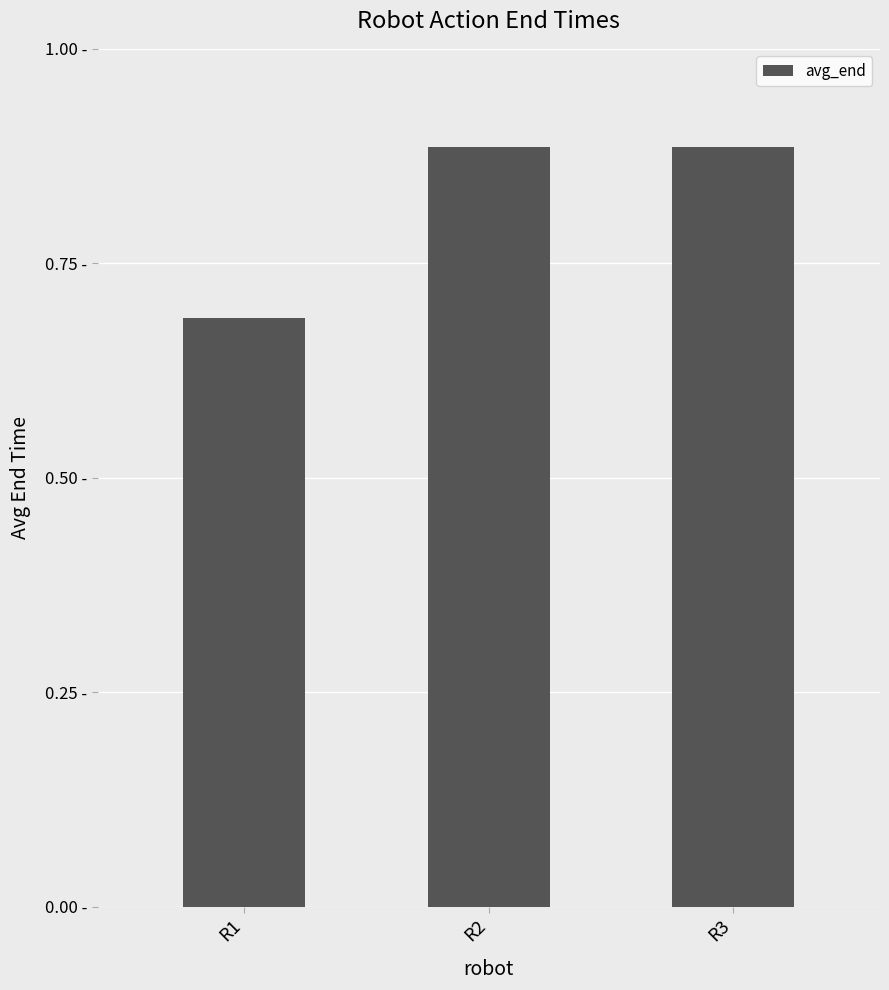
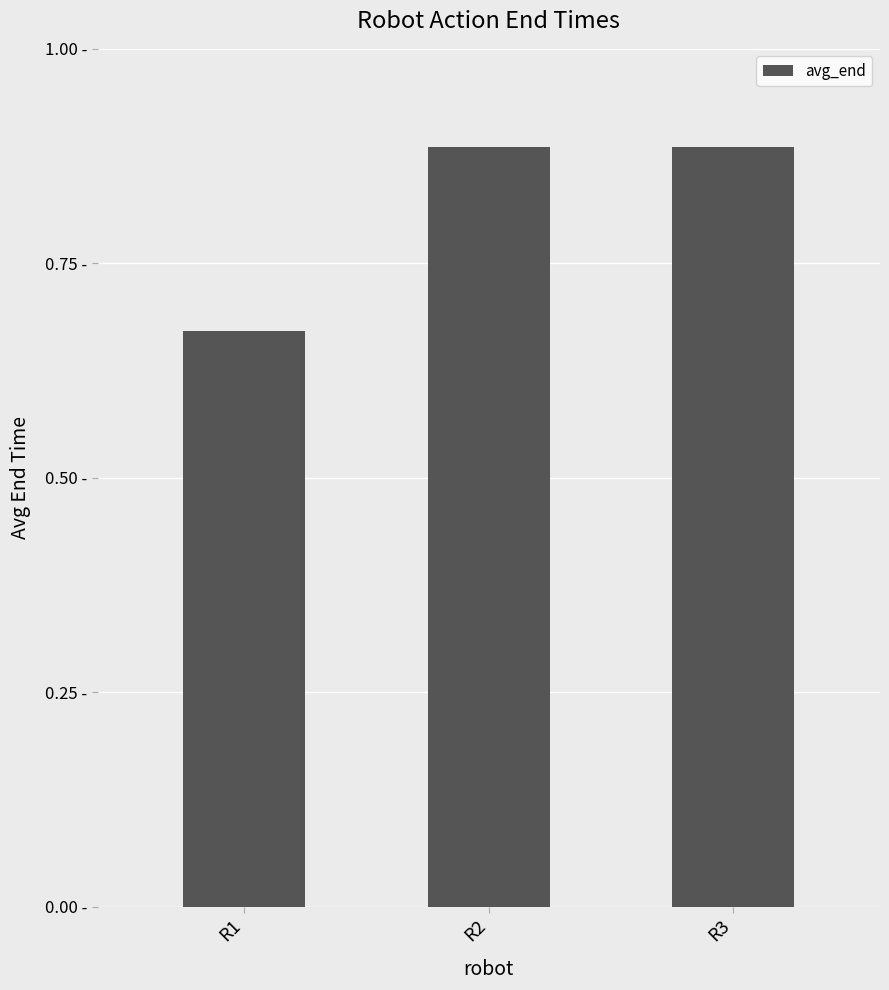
R1: 0.69 - -> 0.67 -
